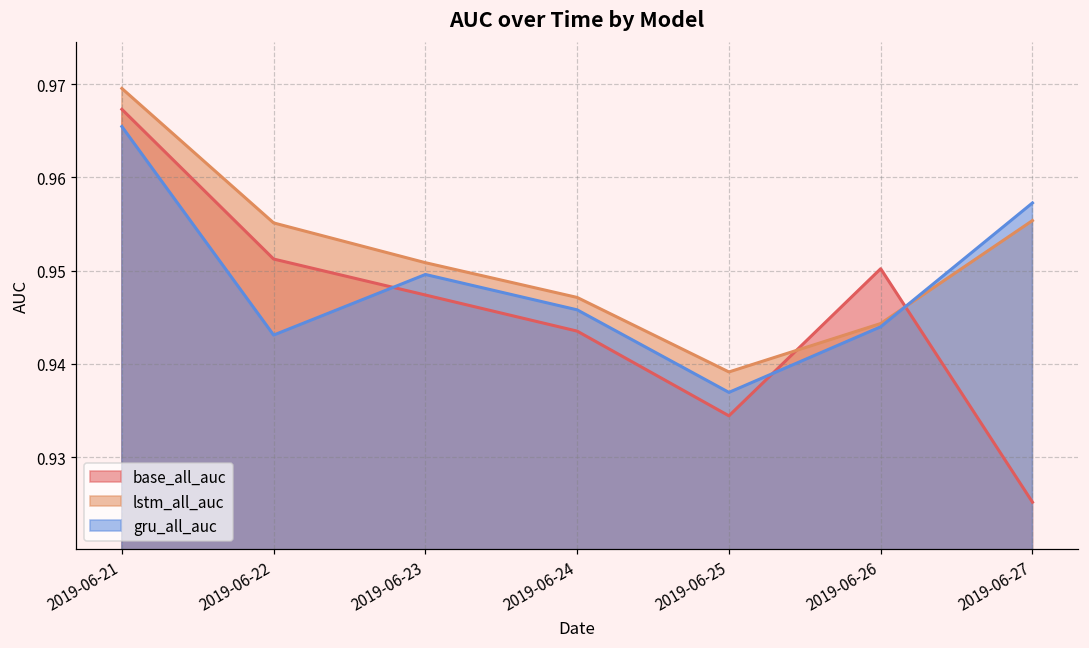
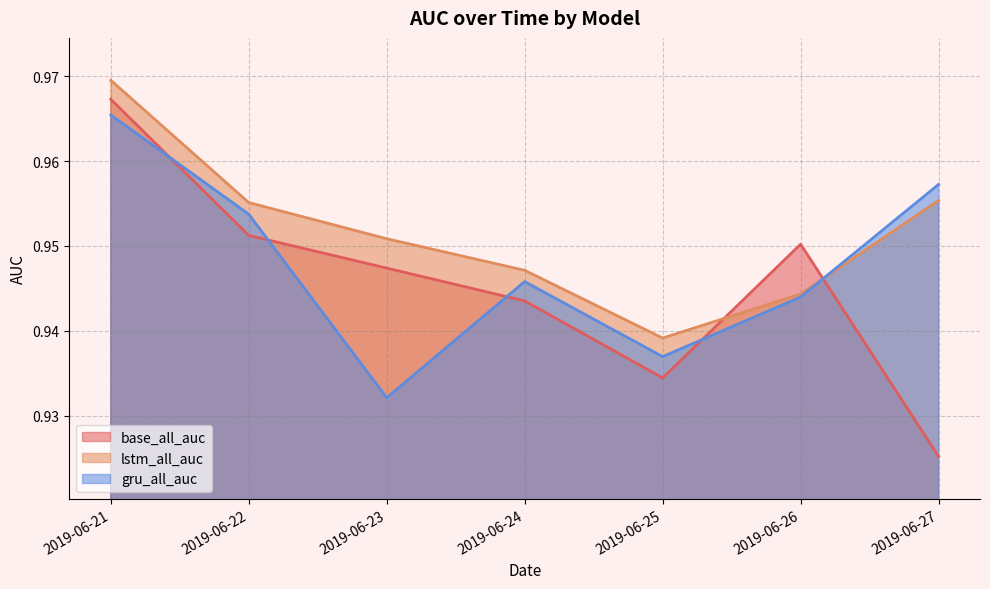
gru_all_auc, 2019-06-22: 0.943 -> 0.954
gru_all_auc, 2019-06-23: 0.950 -> 0.932
